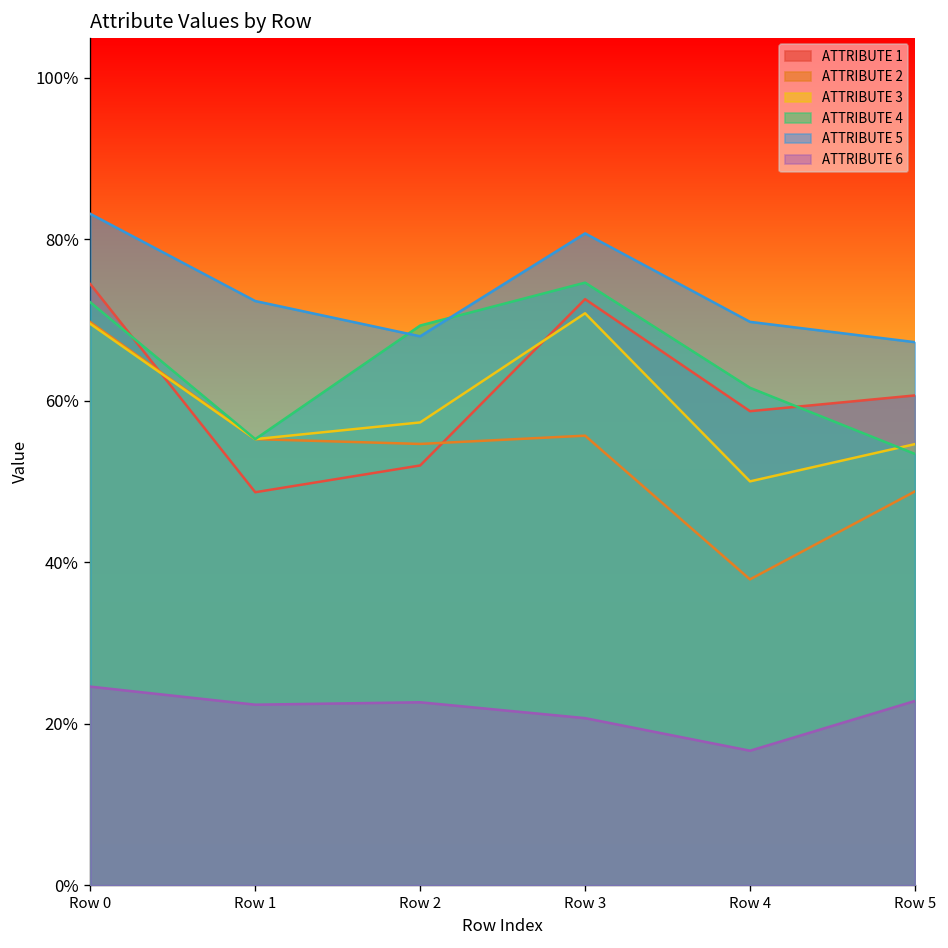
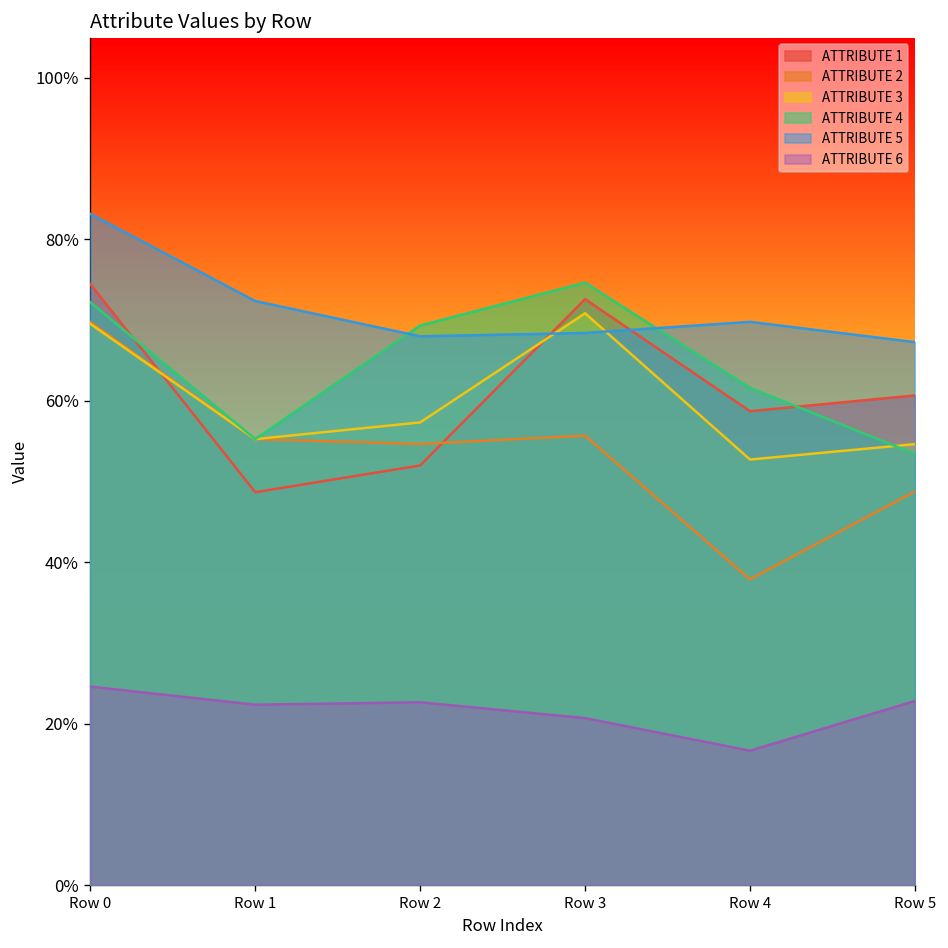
ATTRIBUTE 5, Row 3: 81% -> 68%
ATTRIBUTE 3, Row 4: 50% -> 53%
